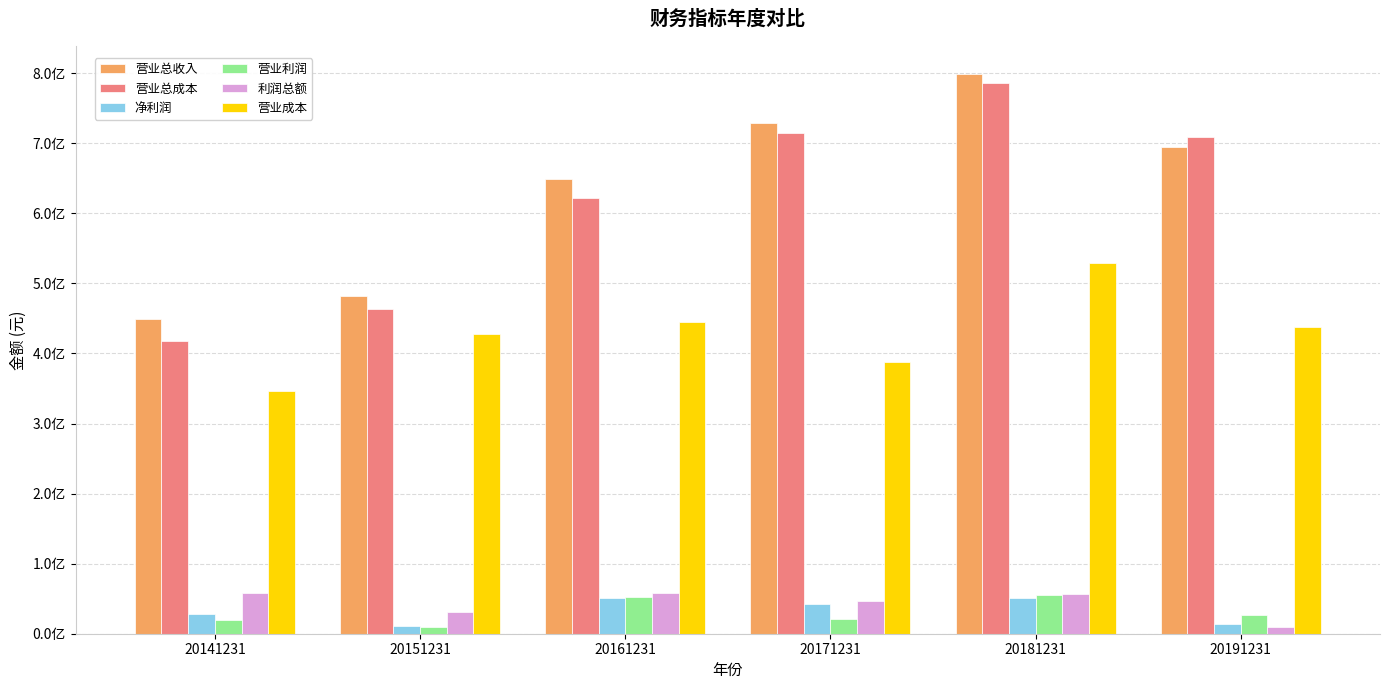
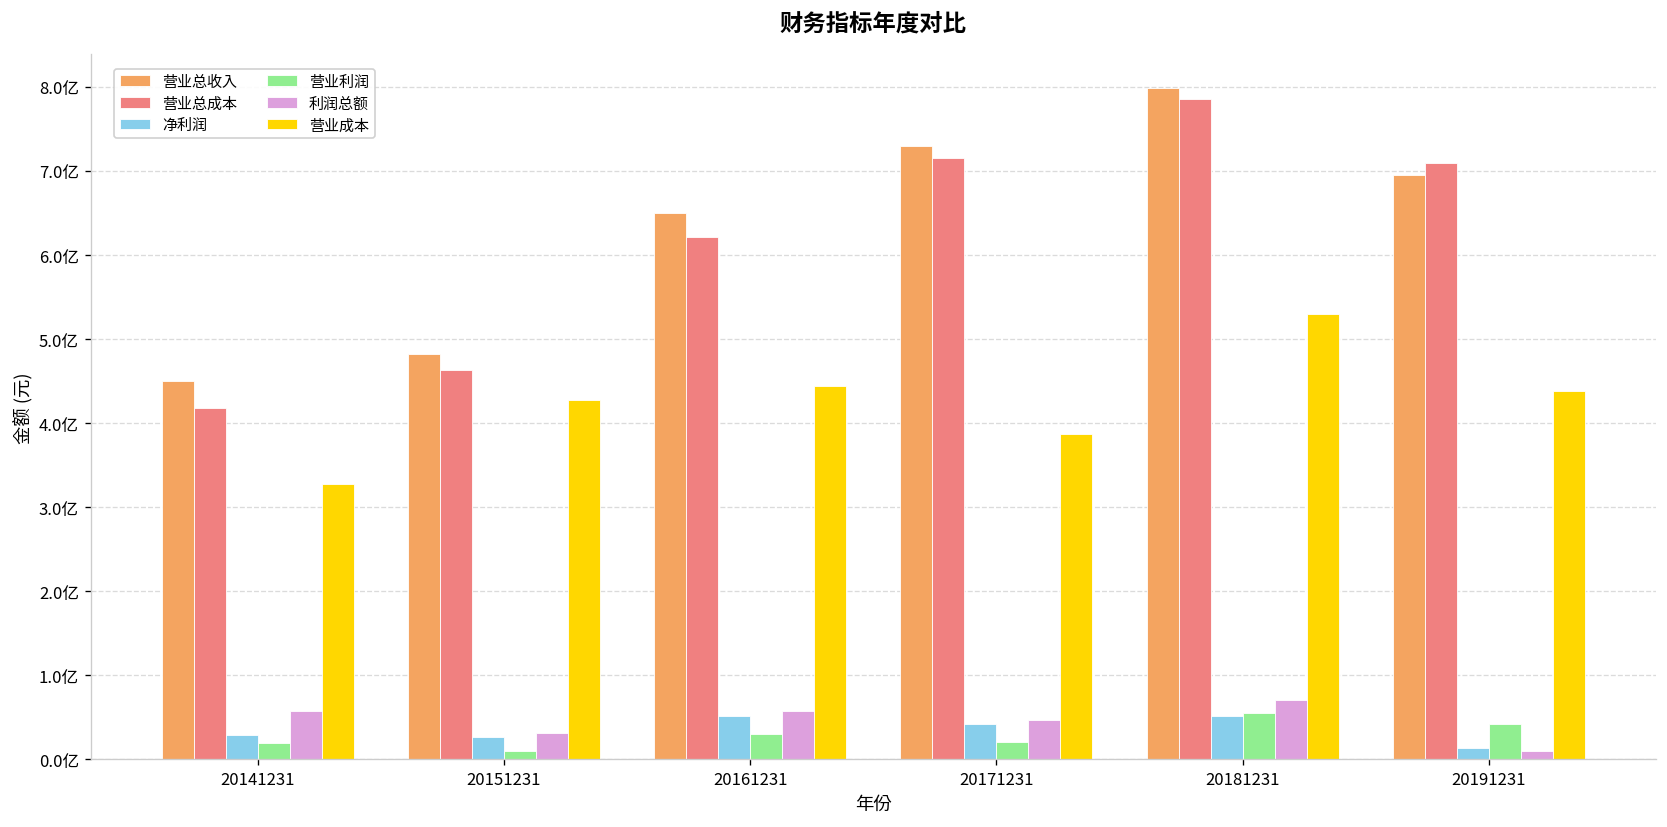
营业成本, 20141231: 3.5亿 -> 3.3亿
净利润, 20151231: 0.1亿 -> 0.3亿
营业利润, 20161231: 0.5亿 -> 0.3亿
利润总额, 20181231: 0.6亿 -> 0.7亿
营业利润, 20191231: 0.3亿 -> 0.4亿
